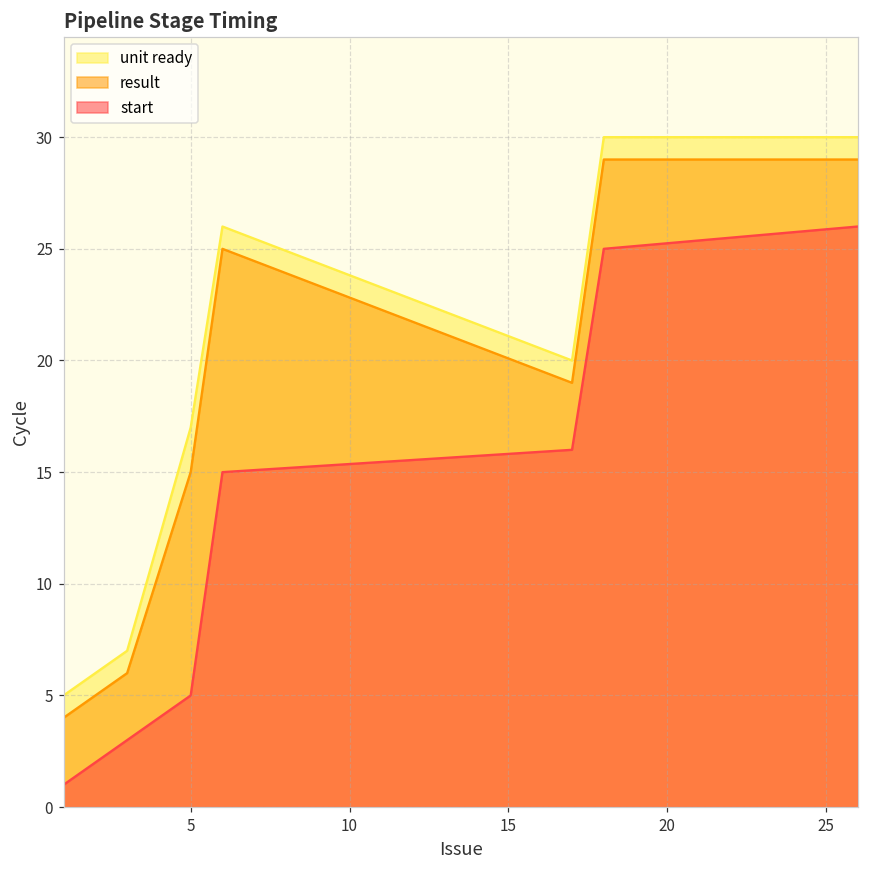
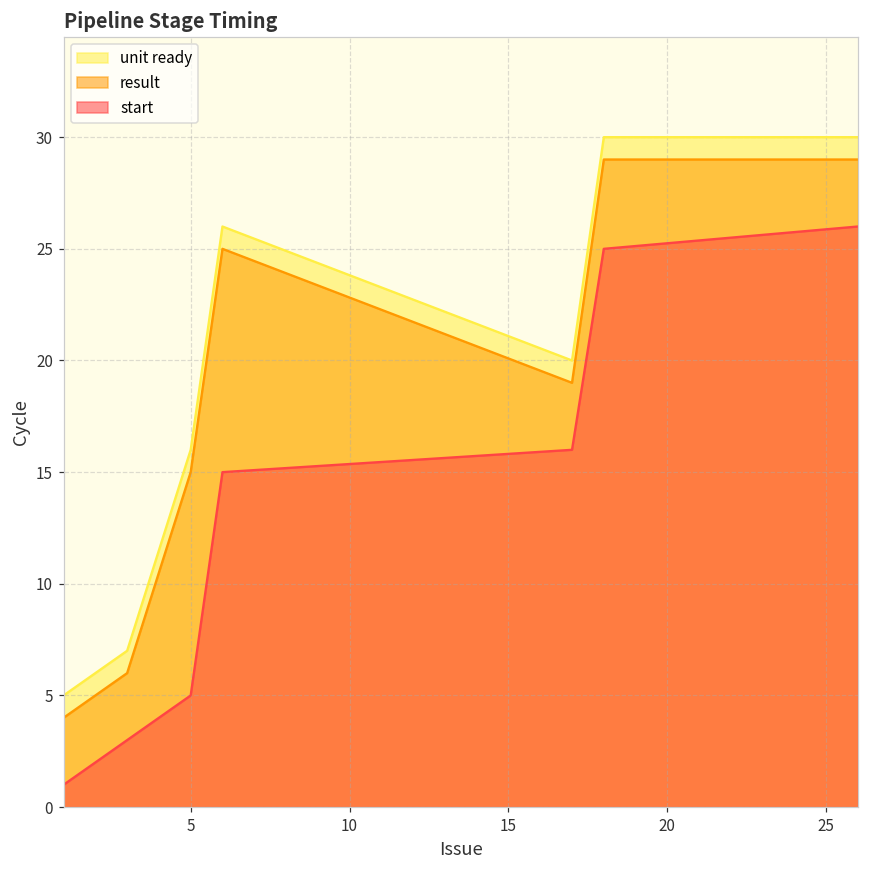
unit ready, 5: 17 -> 16
